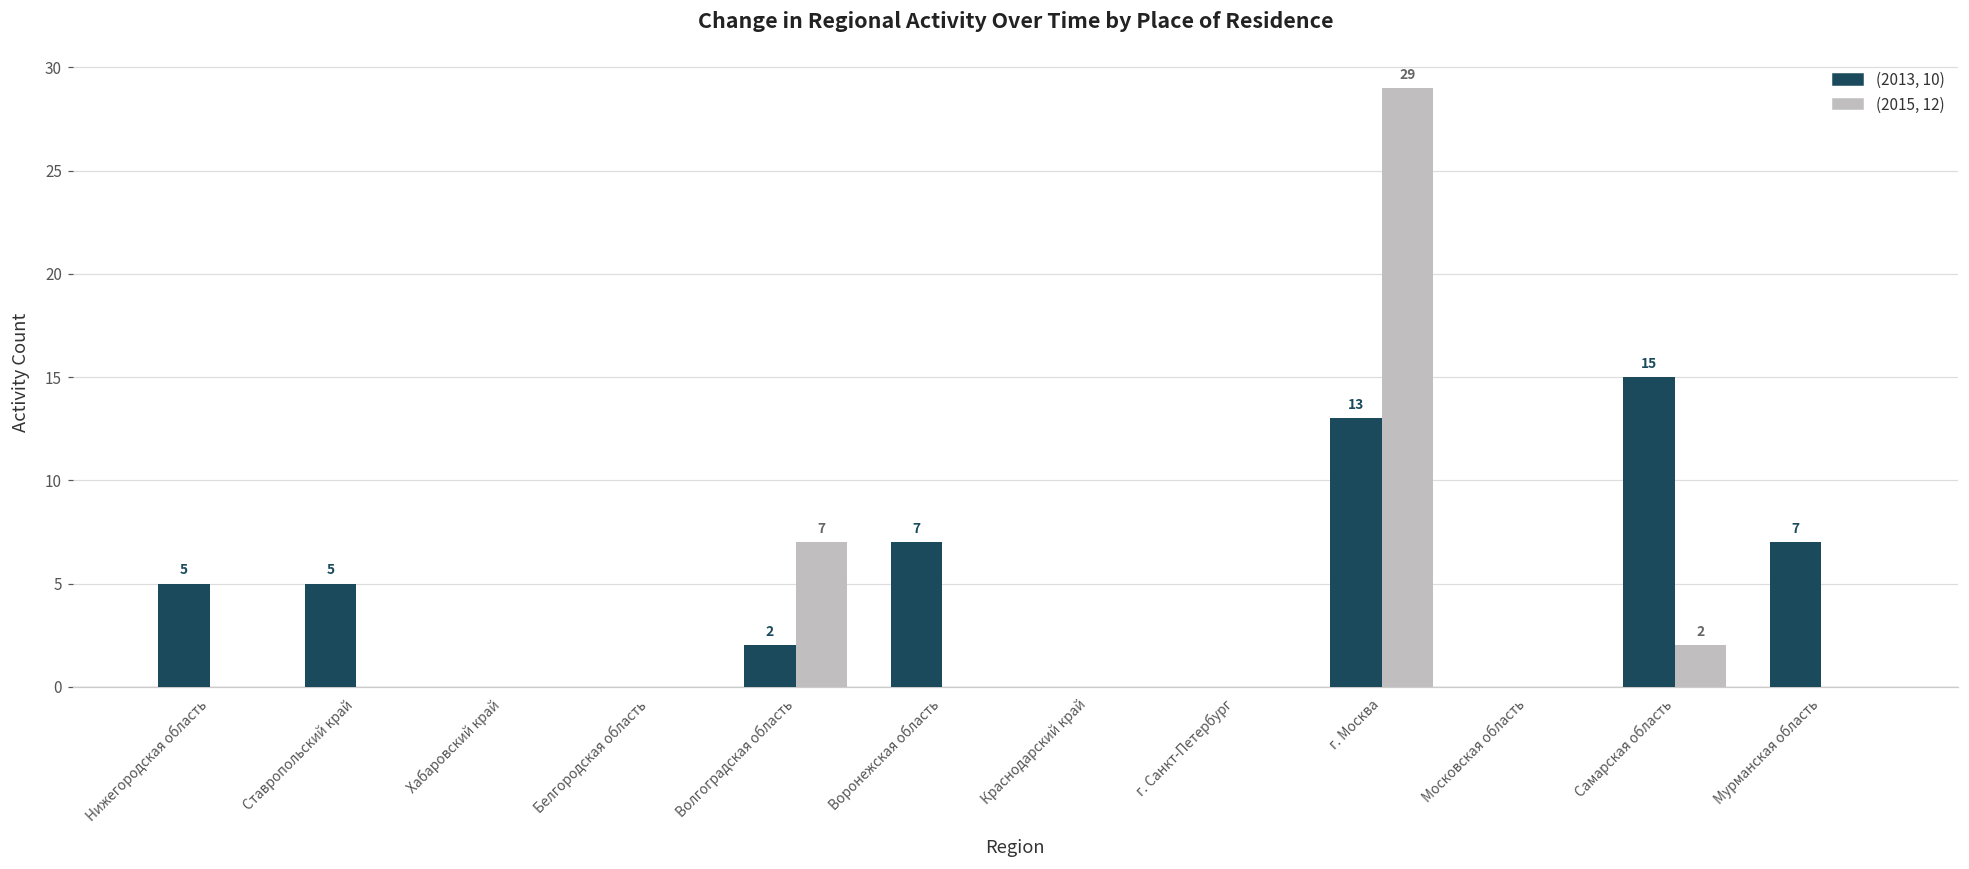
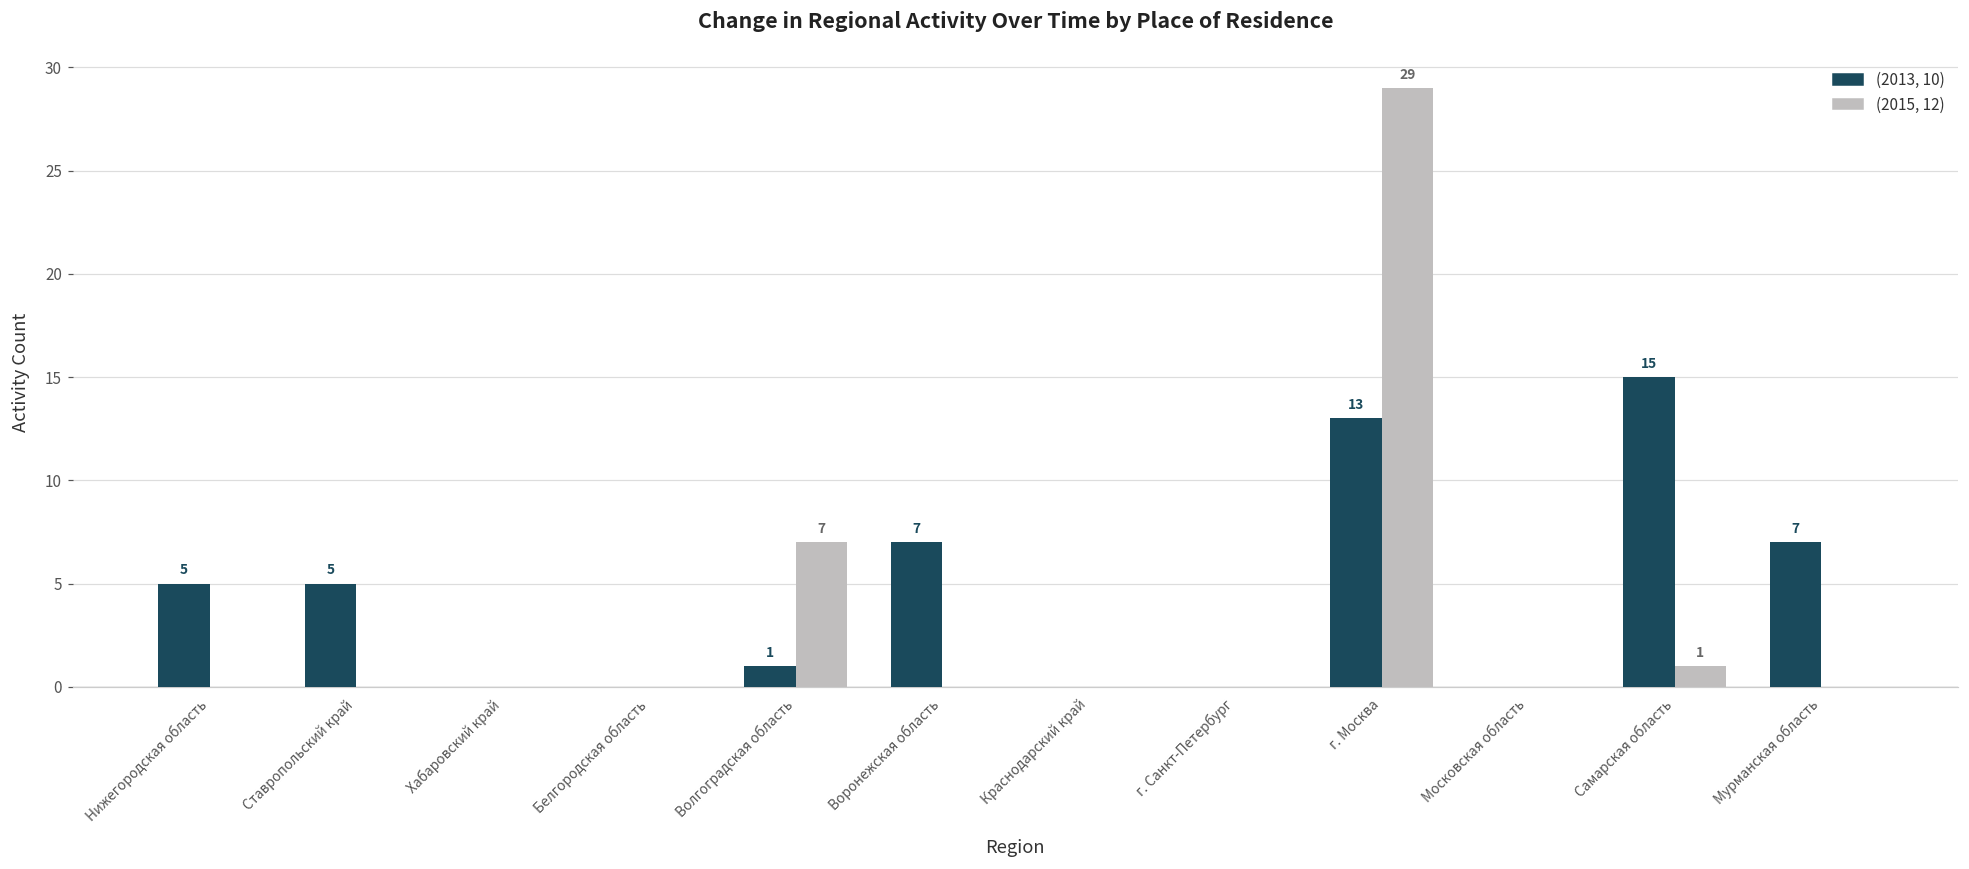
(2013, 10), Волгоградская область: 2 -> 1
(2015, 12), Самарская область: 2 -> 1
